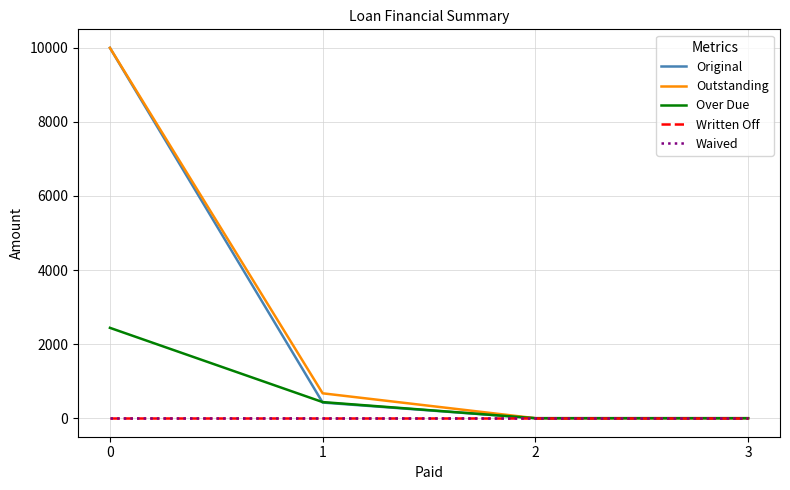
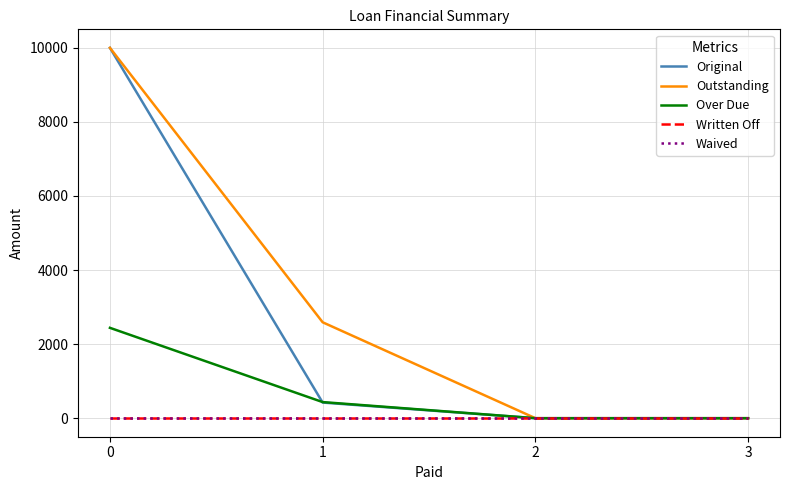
Outstanding, 1: 700 -> 2600
